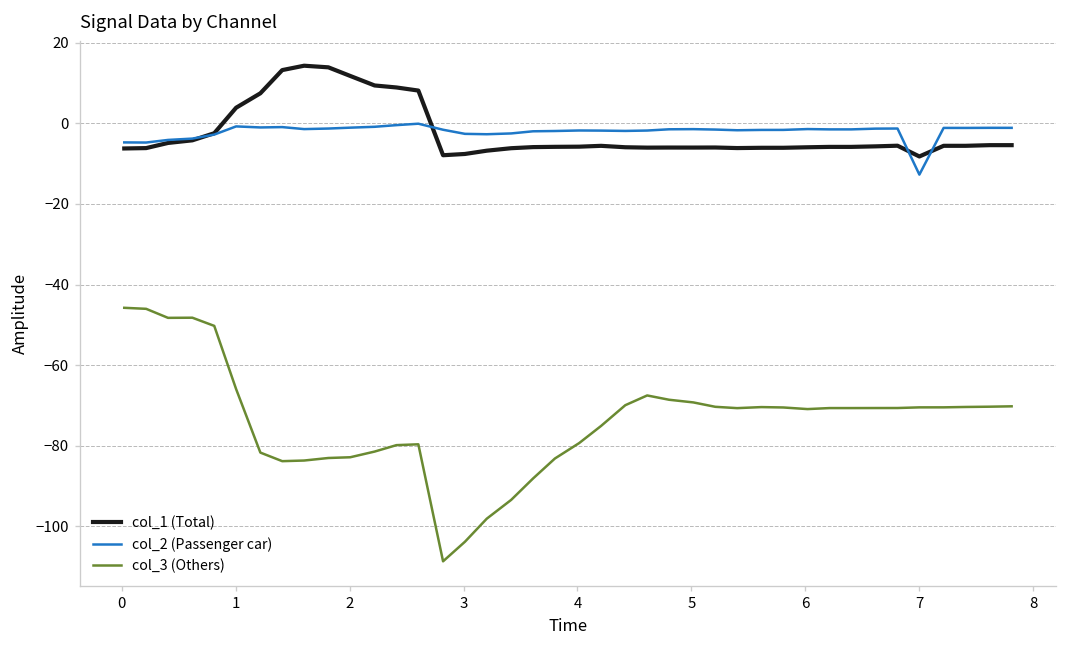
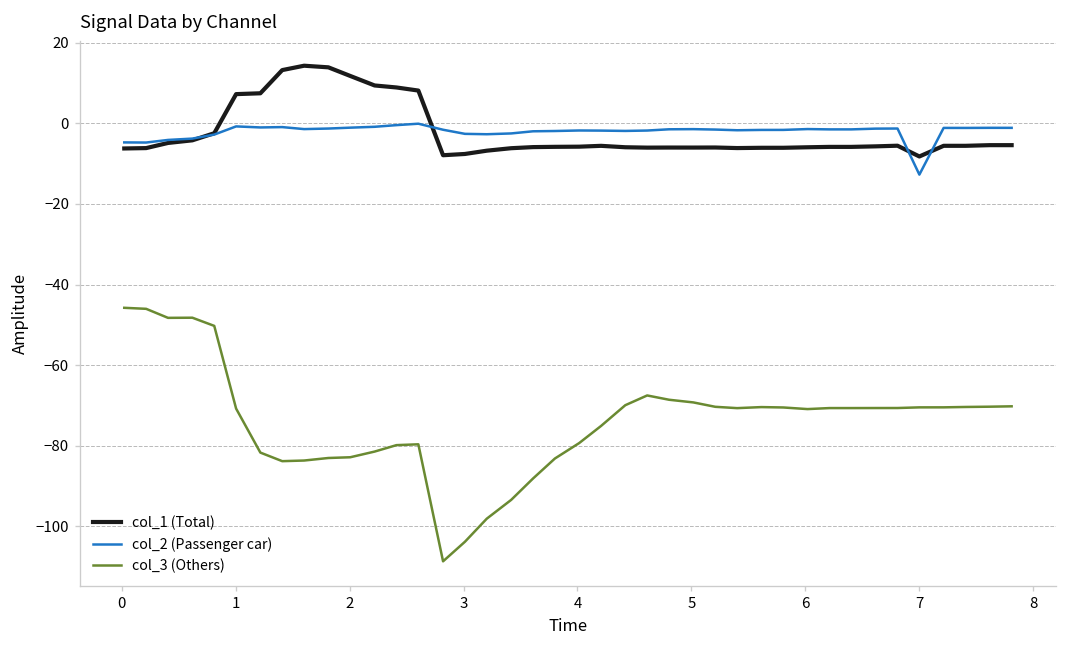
col_1 (Total), 1: 4 -> 7
col_3 (Others), 1: -66 -> -71
